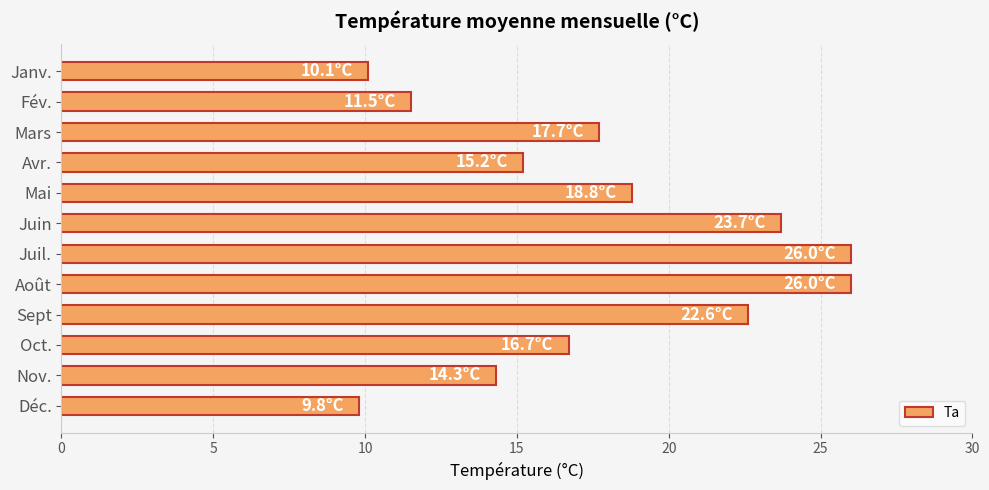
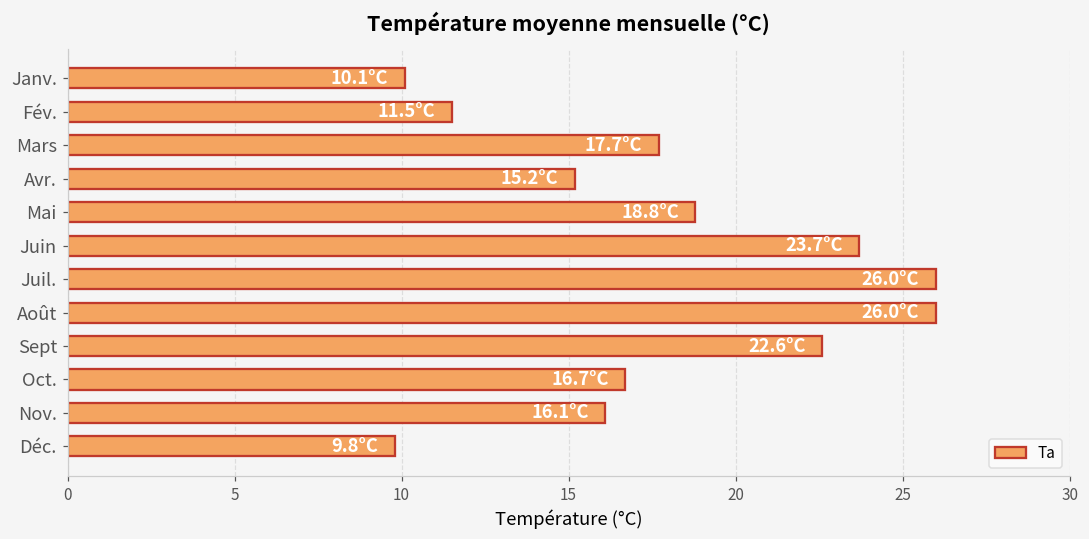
Nov.: 14.3°C -> 16.1°C
